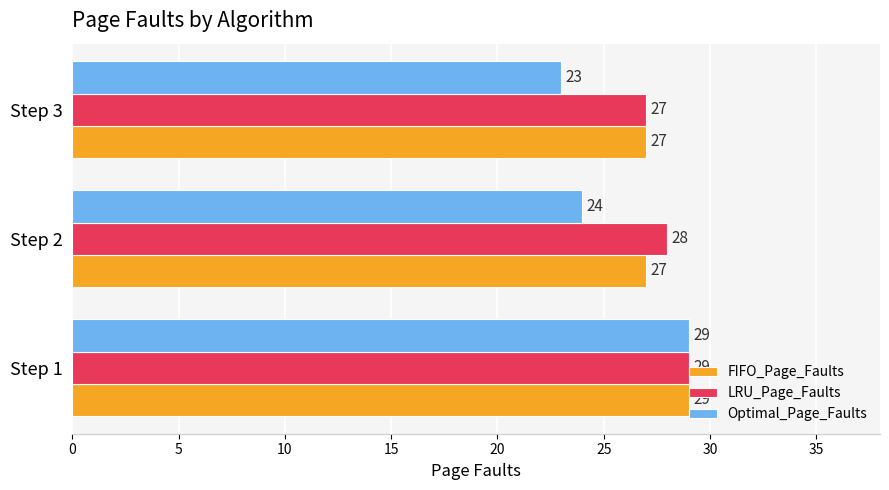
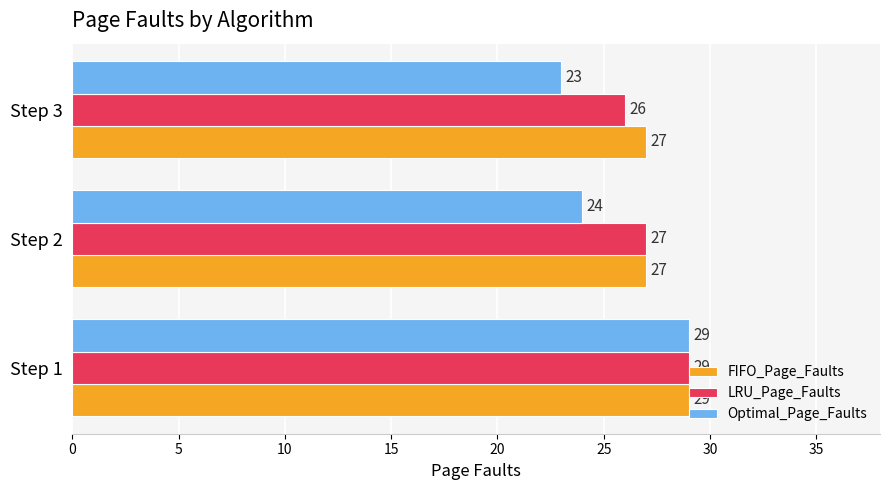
LRU_Page_Faults, Step 3: 27 -> 26
LRU_Page_Faults, Step 2: 28 -> 27
